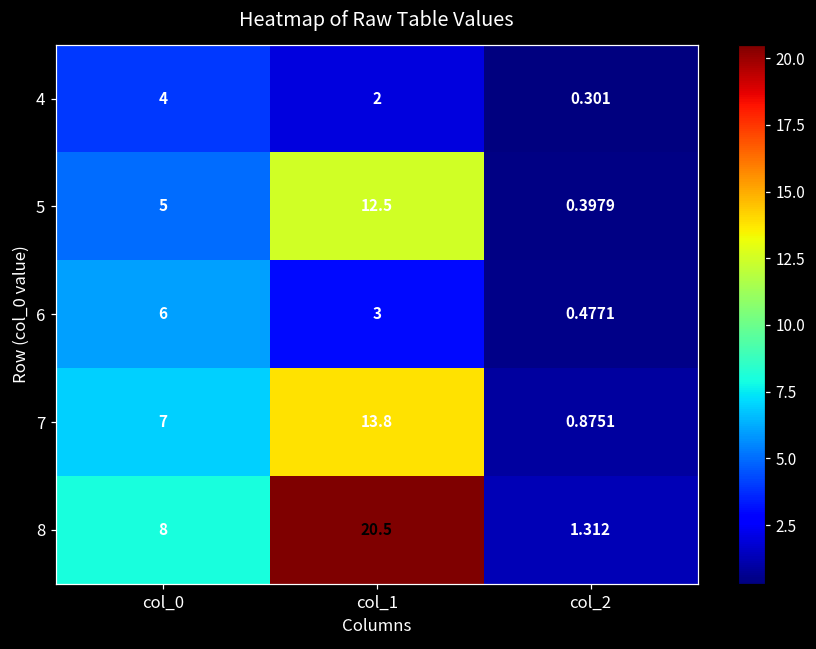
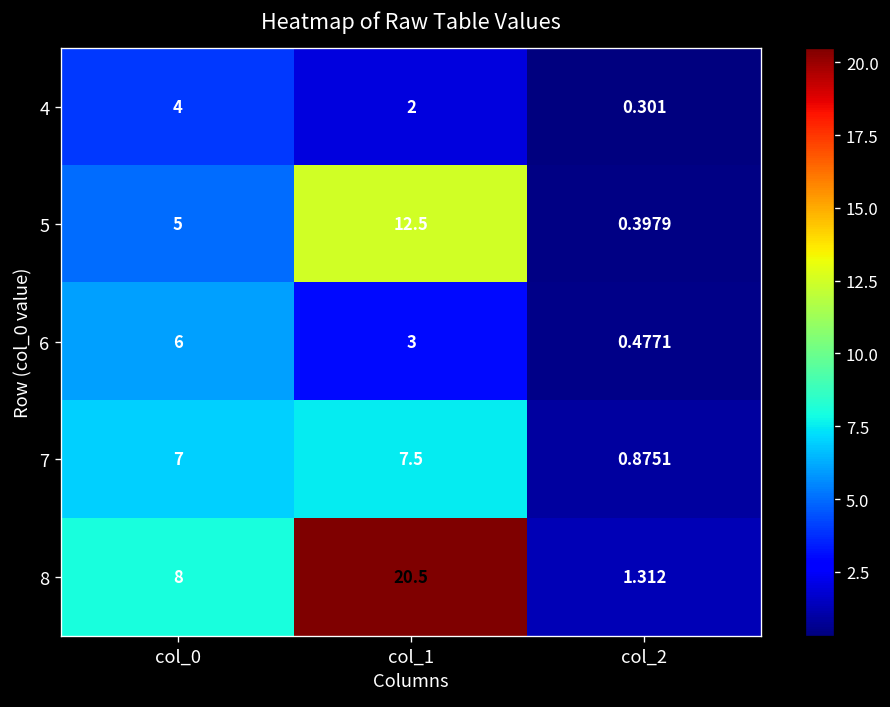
7, col_1: 13.8 -> 7.5
